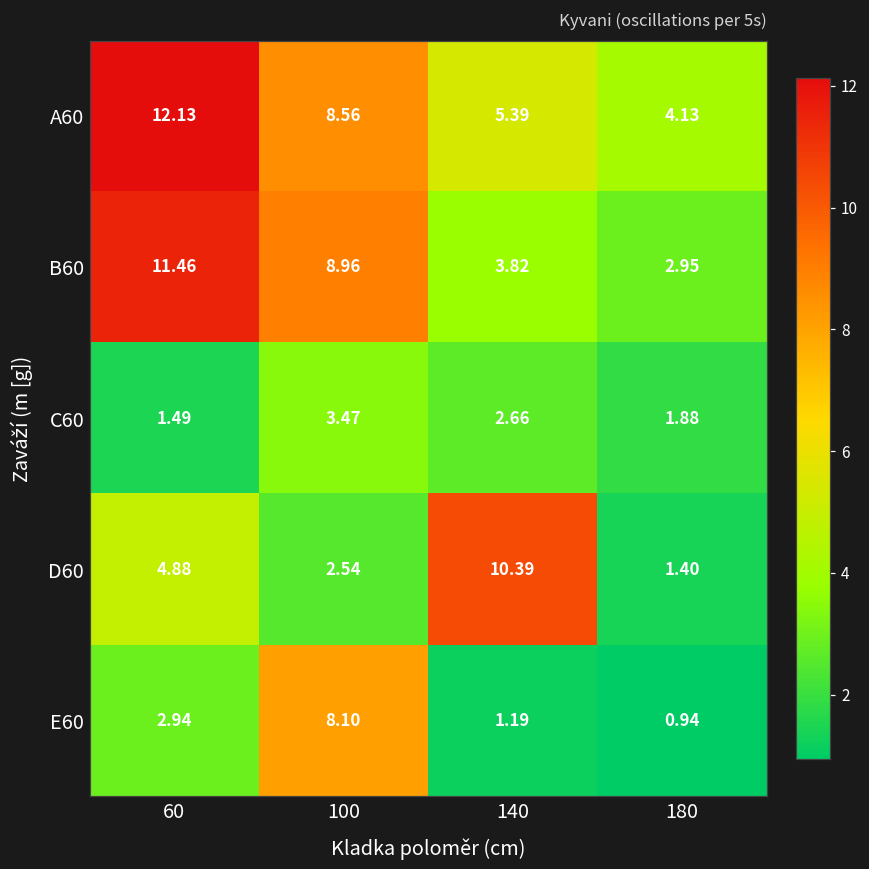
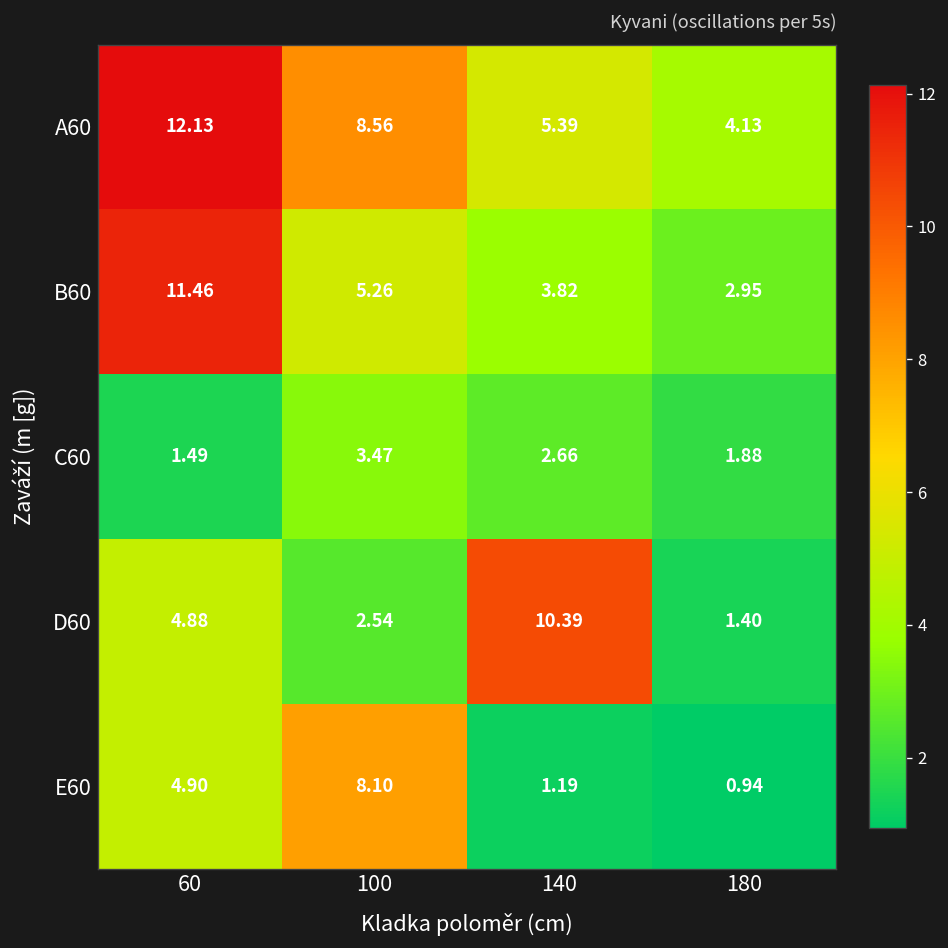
B60, 100: 8.96 -> 5.26
E60, 60: 2.94 -> 4.90
